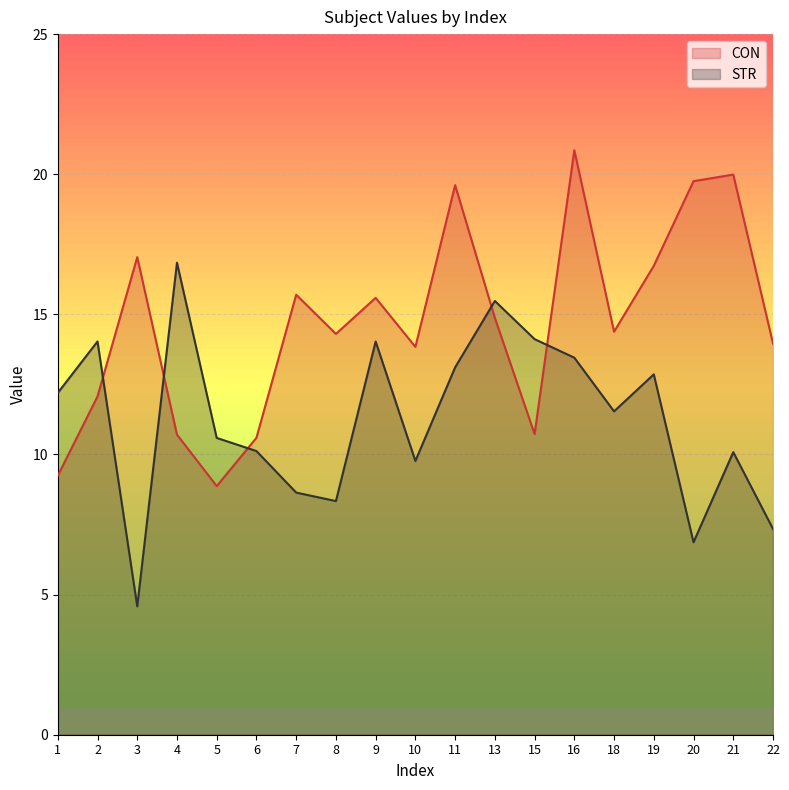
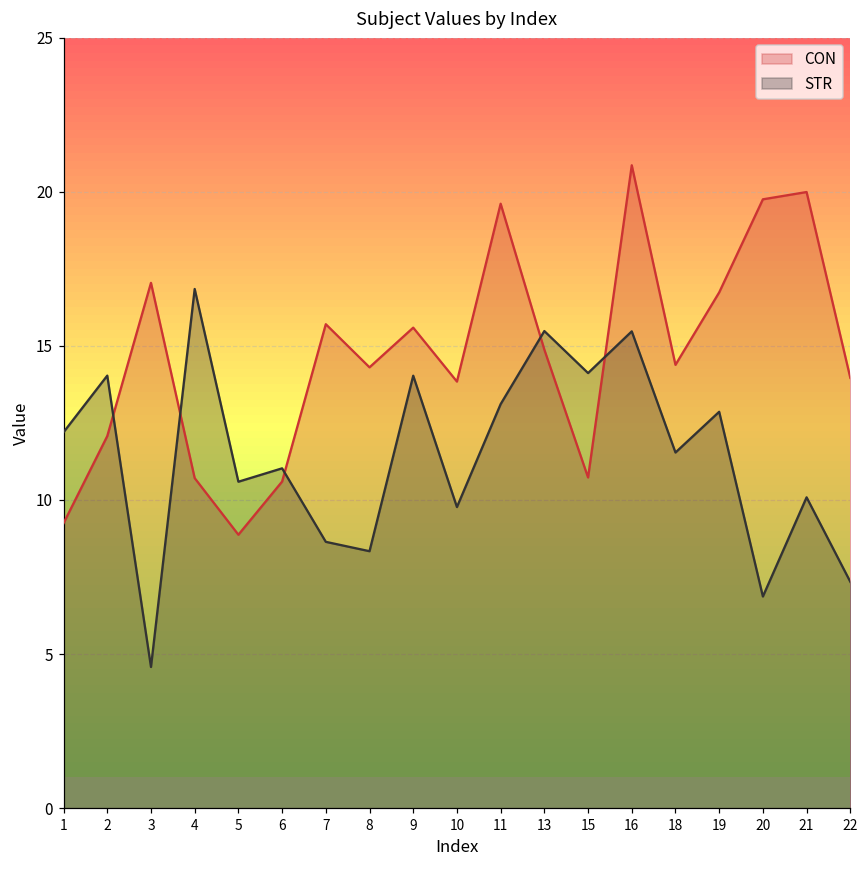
STR, 6: 10.1 -> 11.0
STR, 16: 13.5 -> 15.5
